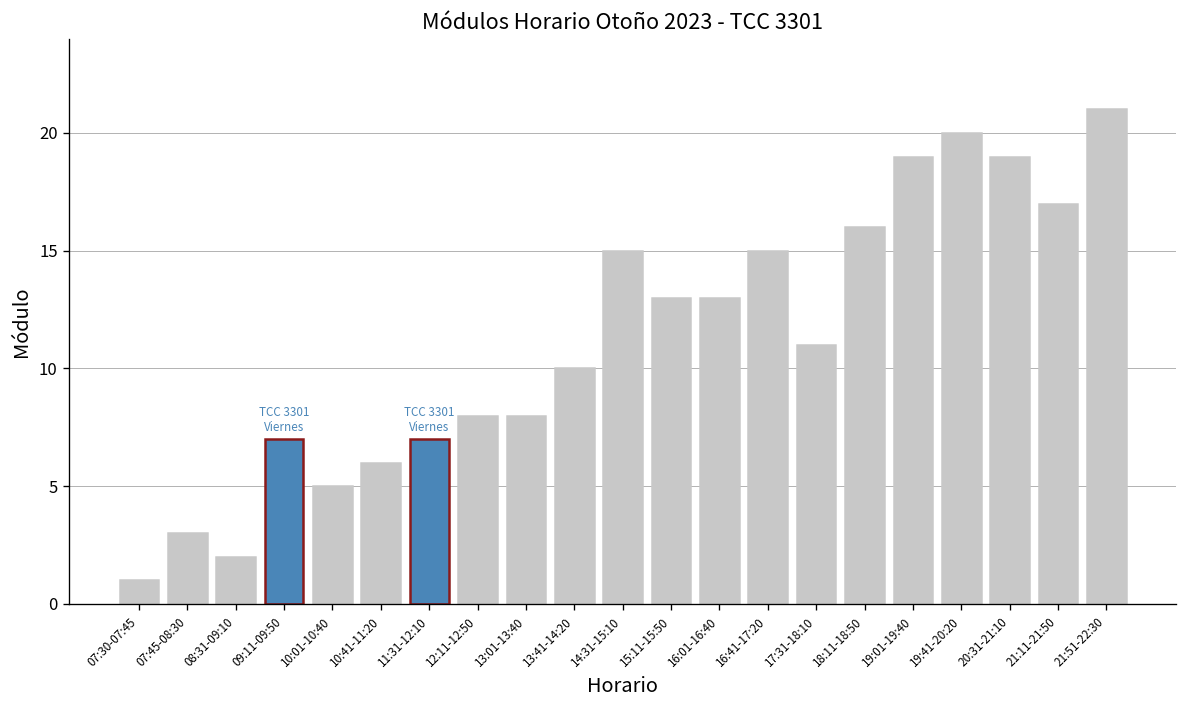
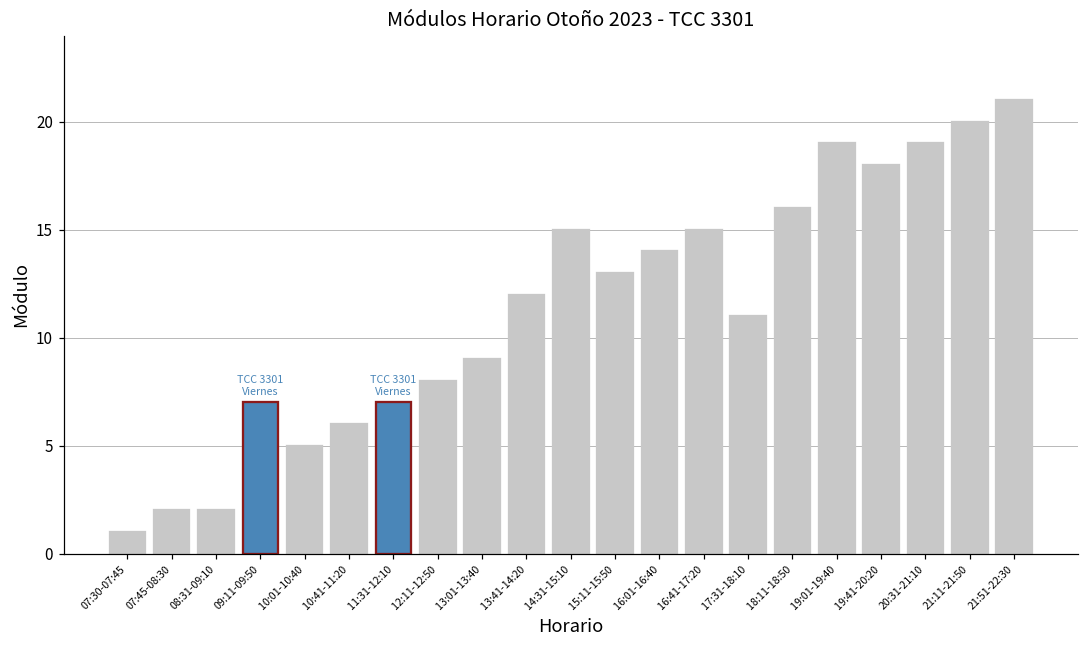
07:45-08:30: 3 -> 2
13:01-13:40: 8 -> 9
13:41-14:20: 10 -> 12
16:01-16:40: 13 -> 14
19:41-20:20: 20 -> 18
21:11-21:50: 17 -> 20
